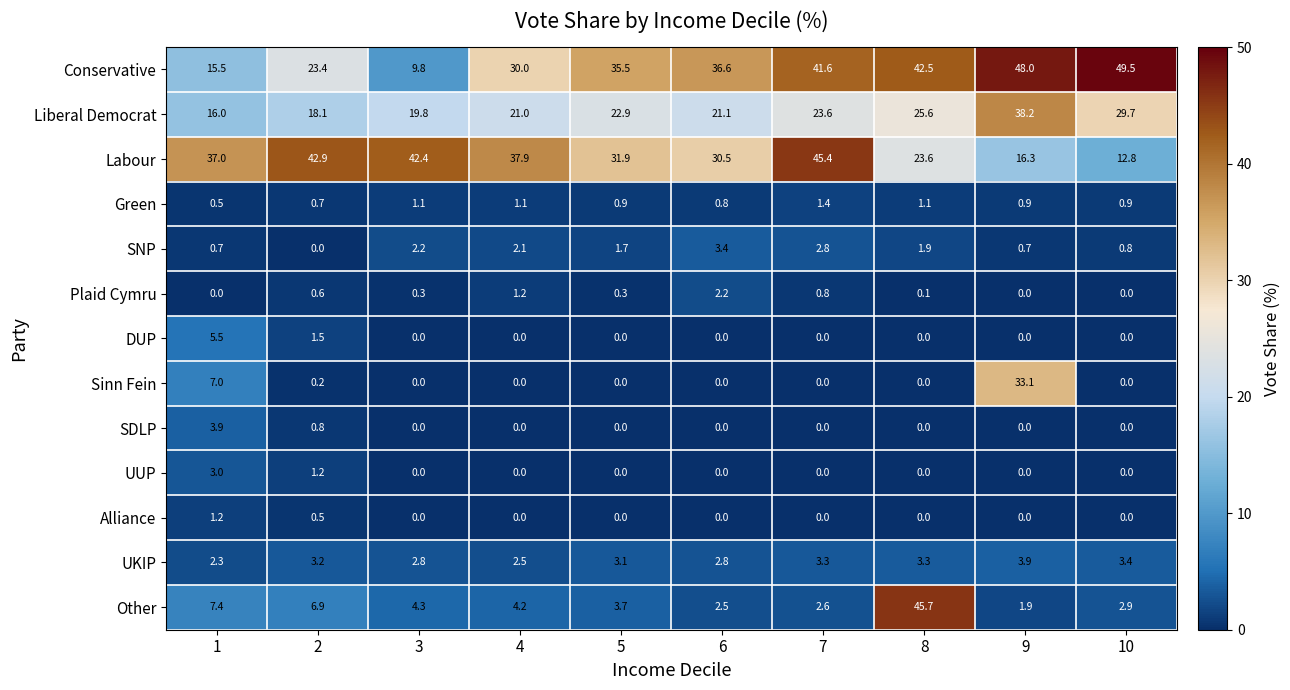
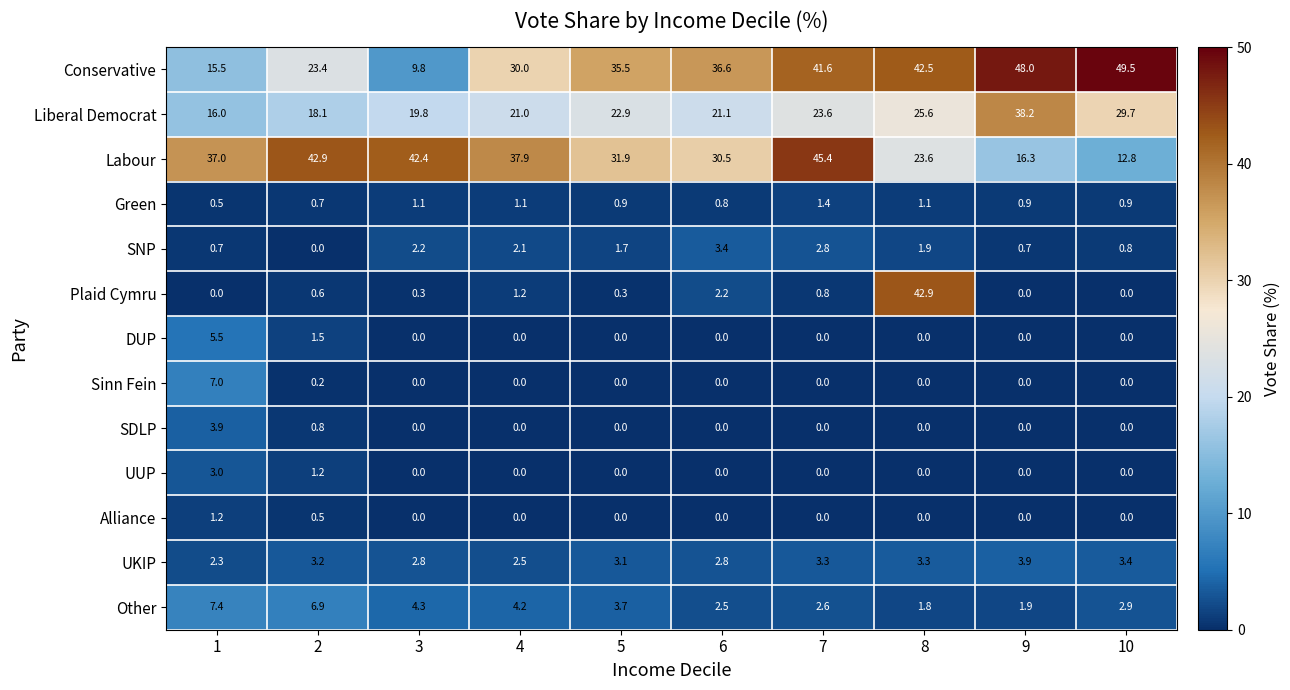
Plaid Cymru, 8: 0.1 -> 42.9
Sinn Fein, 9: 33.1 -> 0.0
Other, 8: 45.7 -> 1.8
